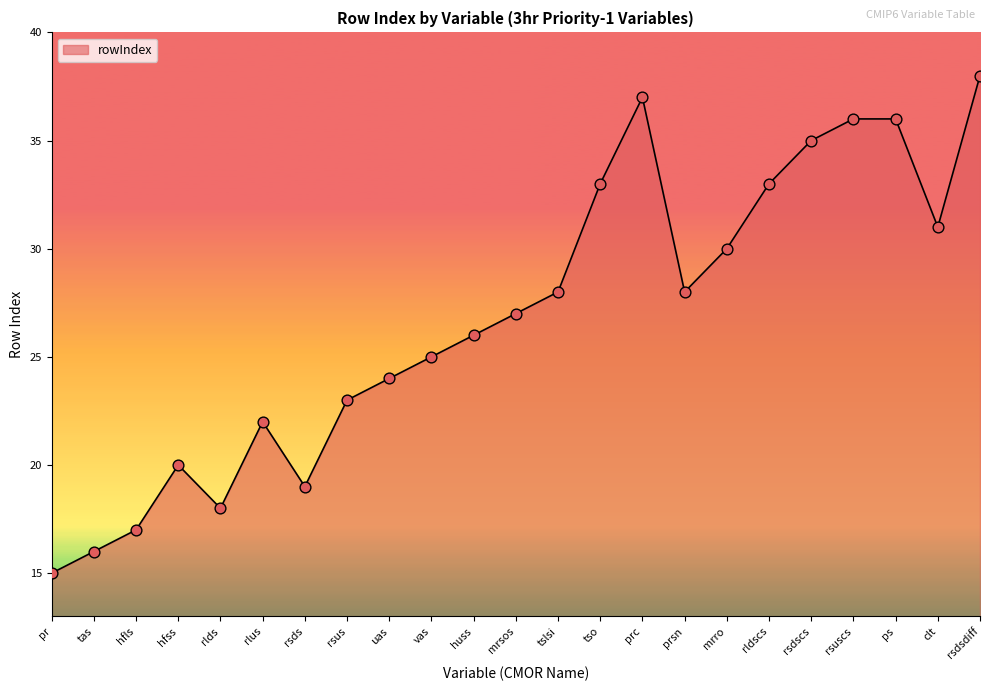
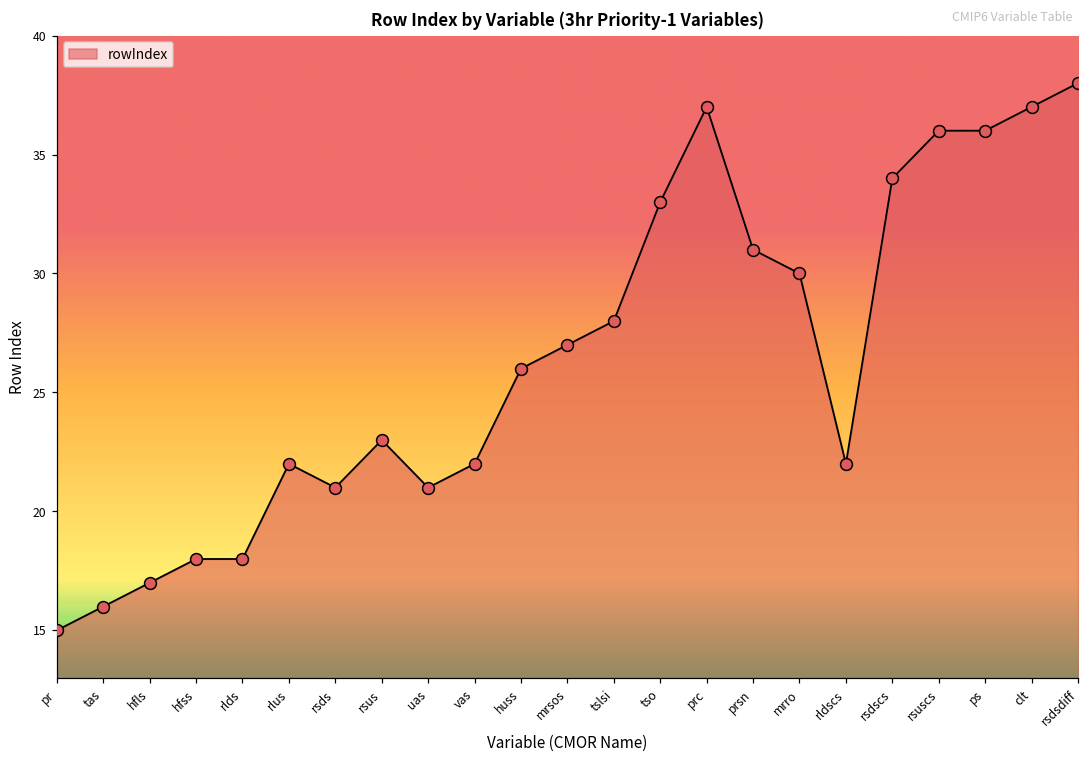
hfss: 20 -> 18
rsds: 19 -> 21
uas: 24 -> 21
vas: 25 -> 22
prsn: 28 -> 31
rldscs: 33 -> 22
rsdscs: 35 -> 34
clt: 31 -> 37
